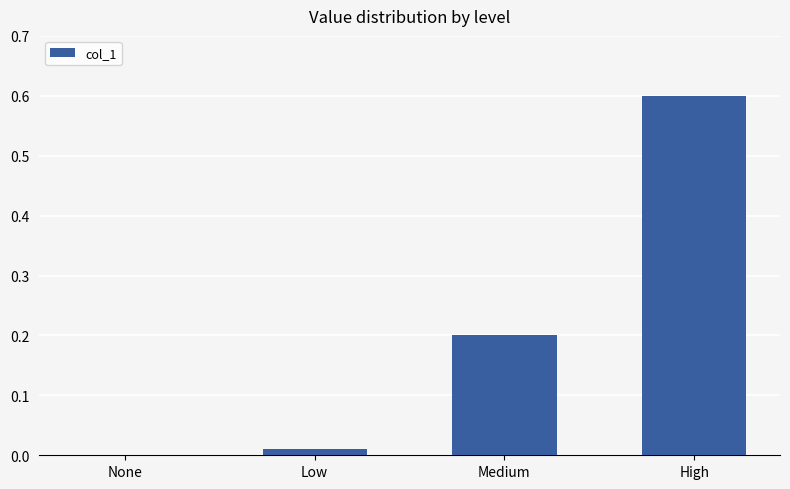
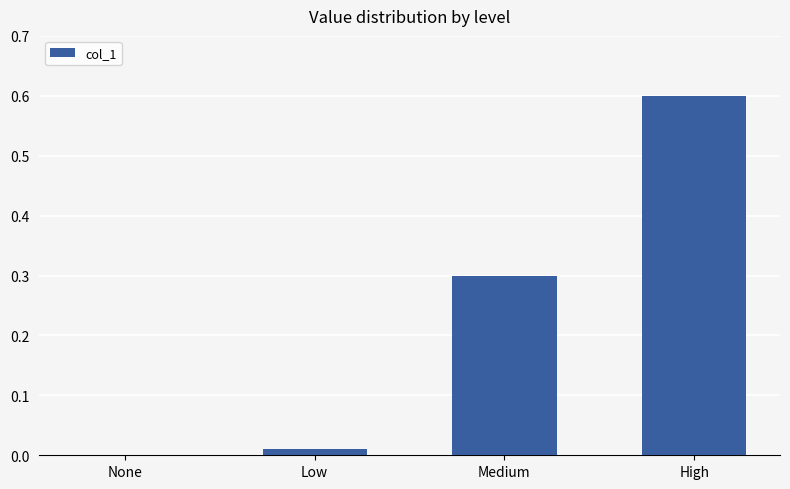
Medium: 0.2 -> 0.3
